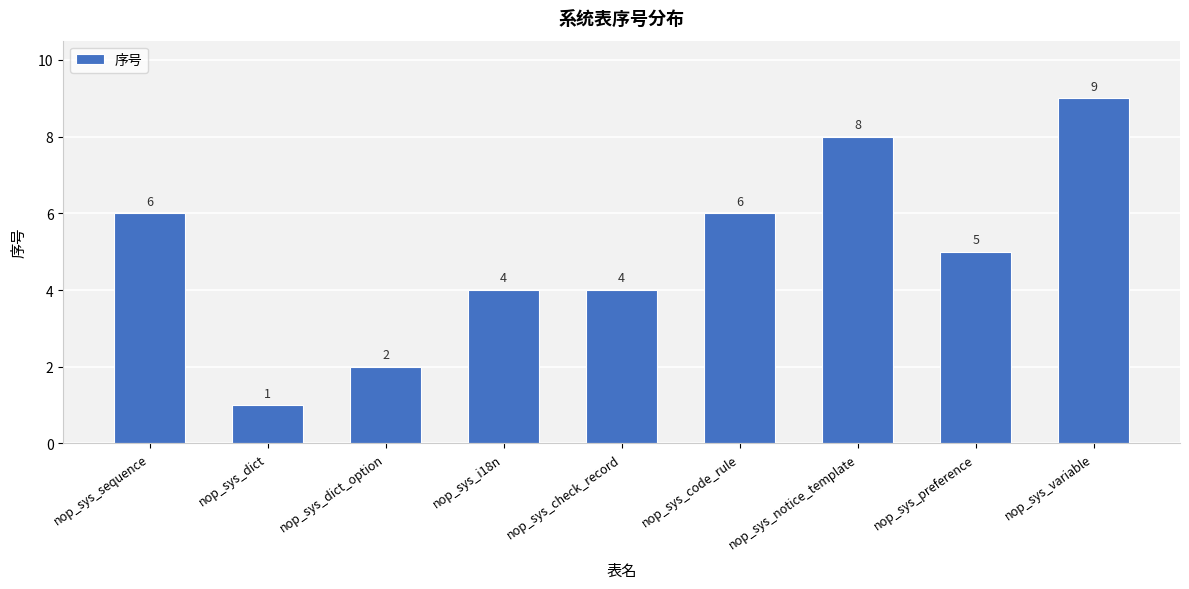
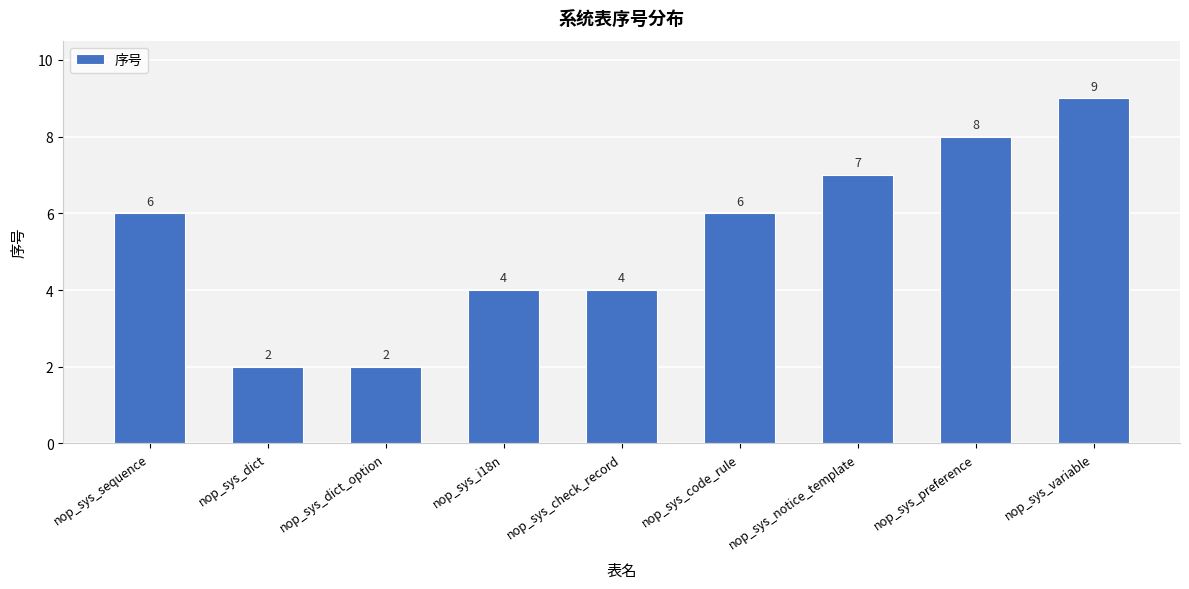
nop_sys_dict: 1 -> 2
nop_sys_notice_template: 8 -> 7
nop_sys_preference: 5 -> 8
